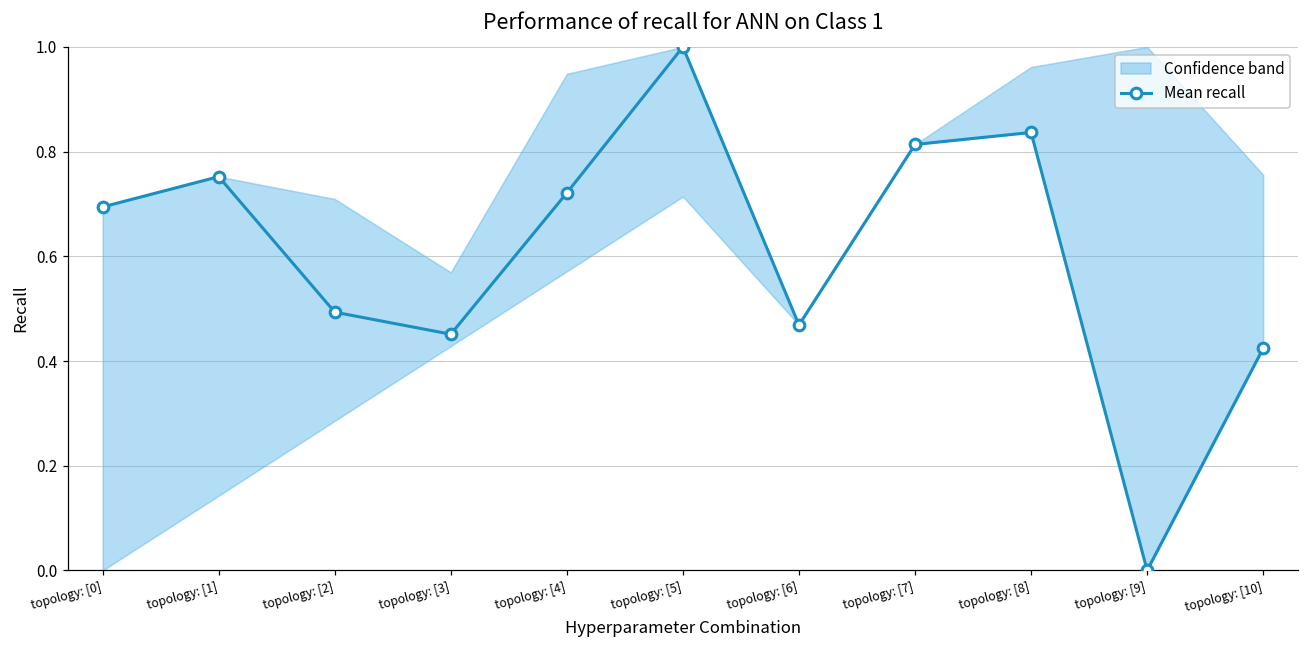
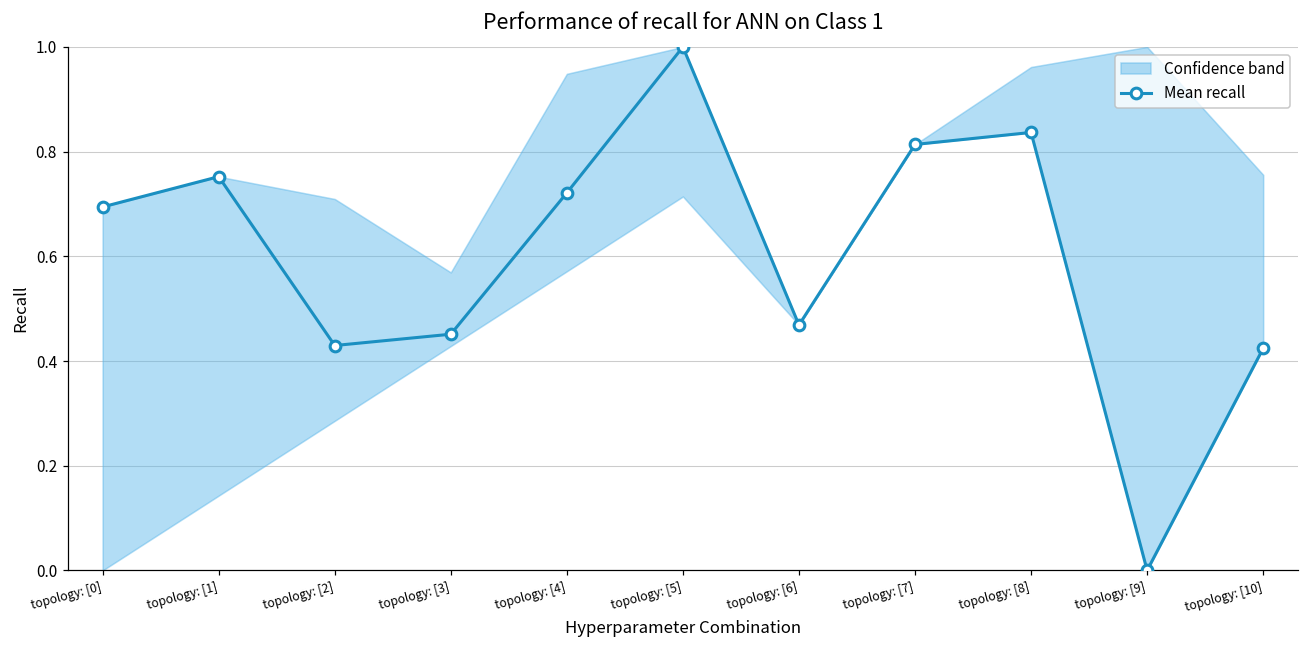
Mean recall, topology: [2]: 0.49 -> 0.43
